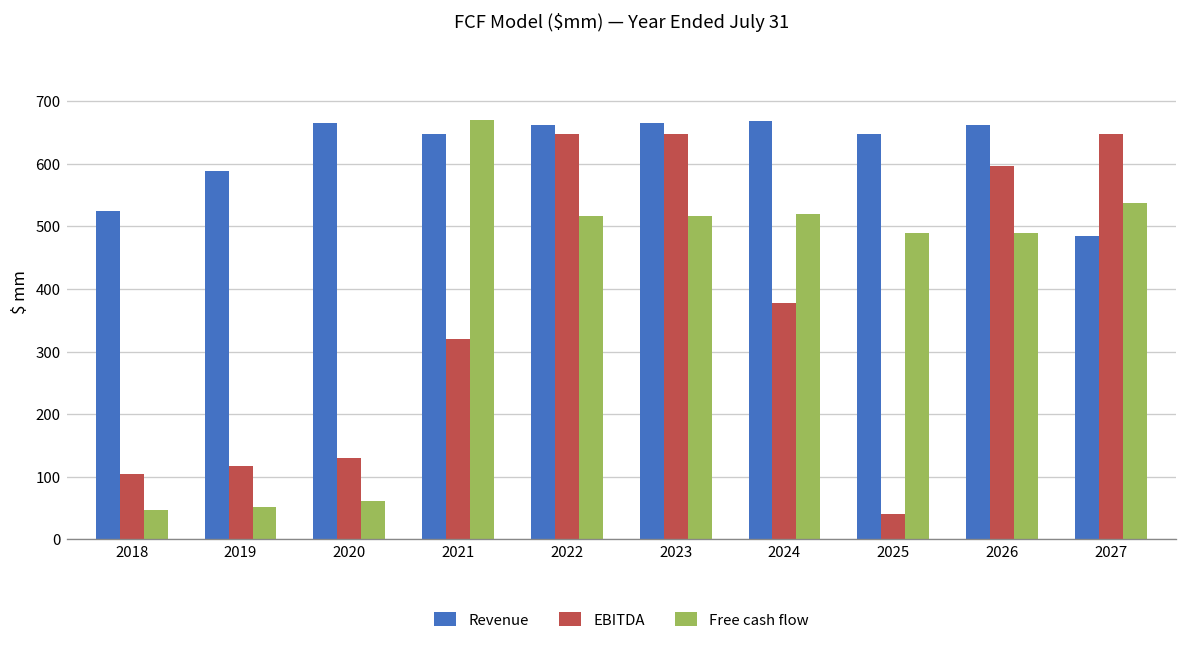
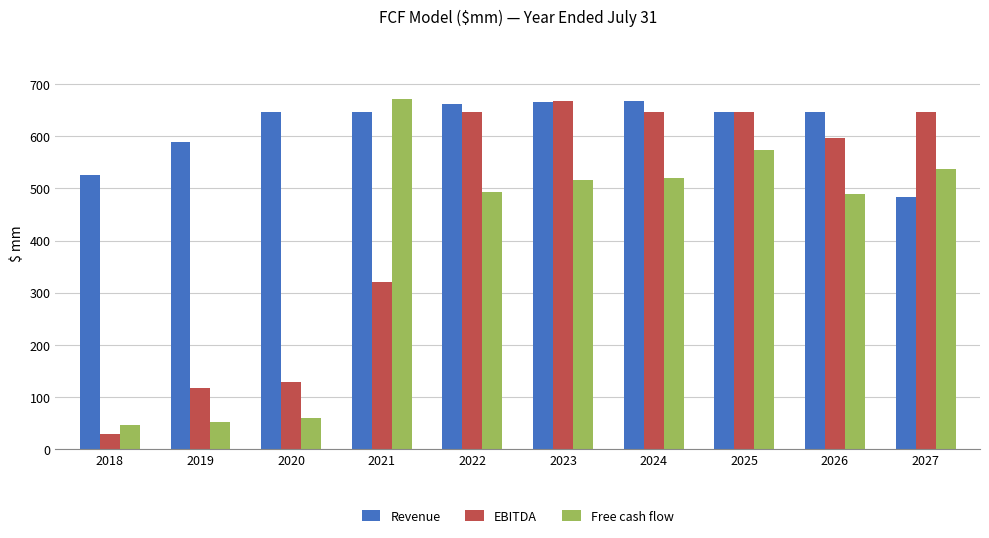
EBITDA, 2018: 110 -> 30
Revenue, 2020: 670 -> 650
Free cash flow, 2022: 520 -> 490
EBITDA, 2023: 650 -> 670
EBITDA, 2024: 380 -> 650
EBITDA, 2025: 40 -> 650
Free cash flow, 2025: 490 -> 570
Revenue, 2026: 660 -> 650
